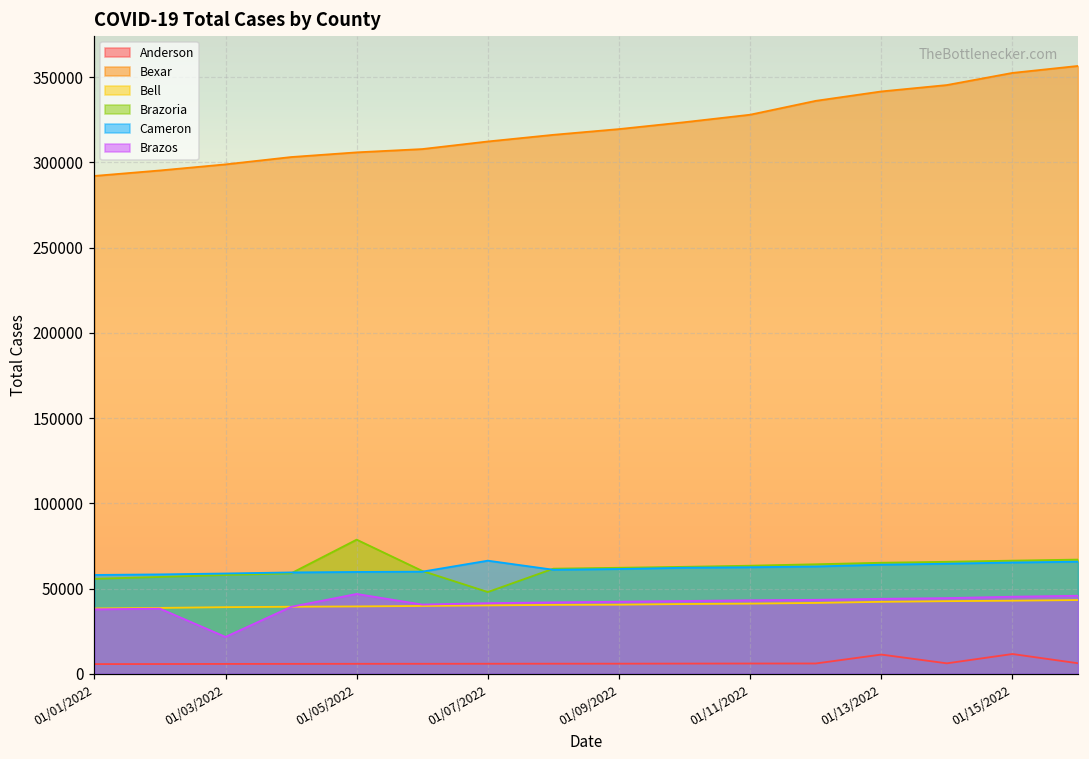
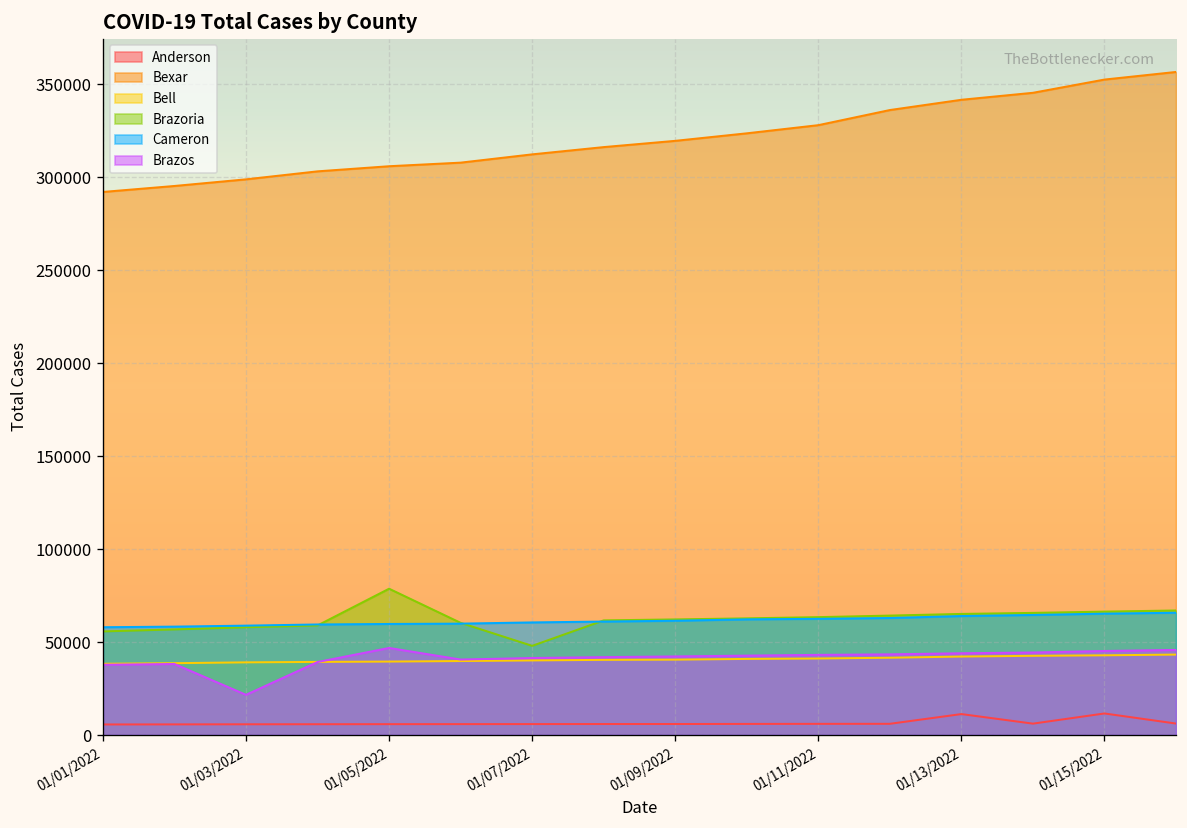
Cameron, 01/07/2022: 66000 -> 61000
